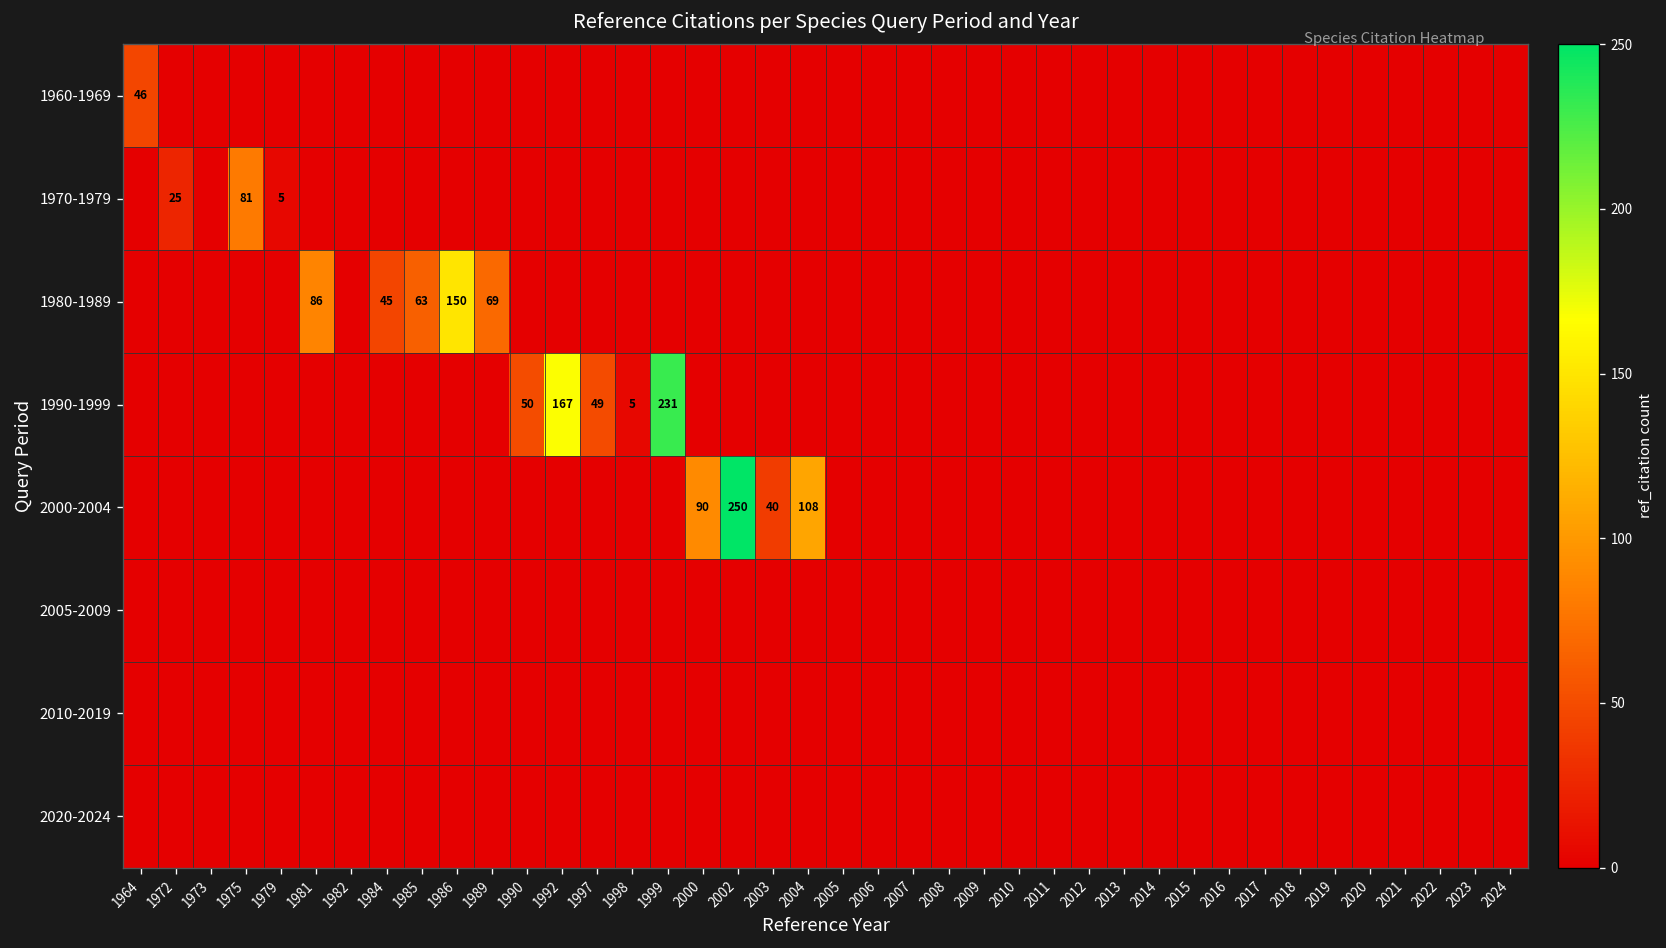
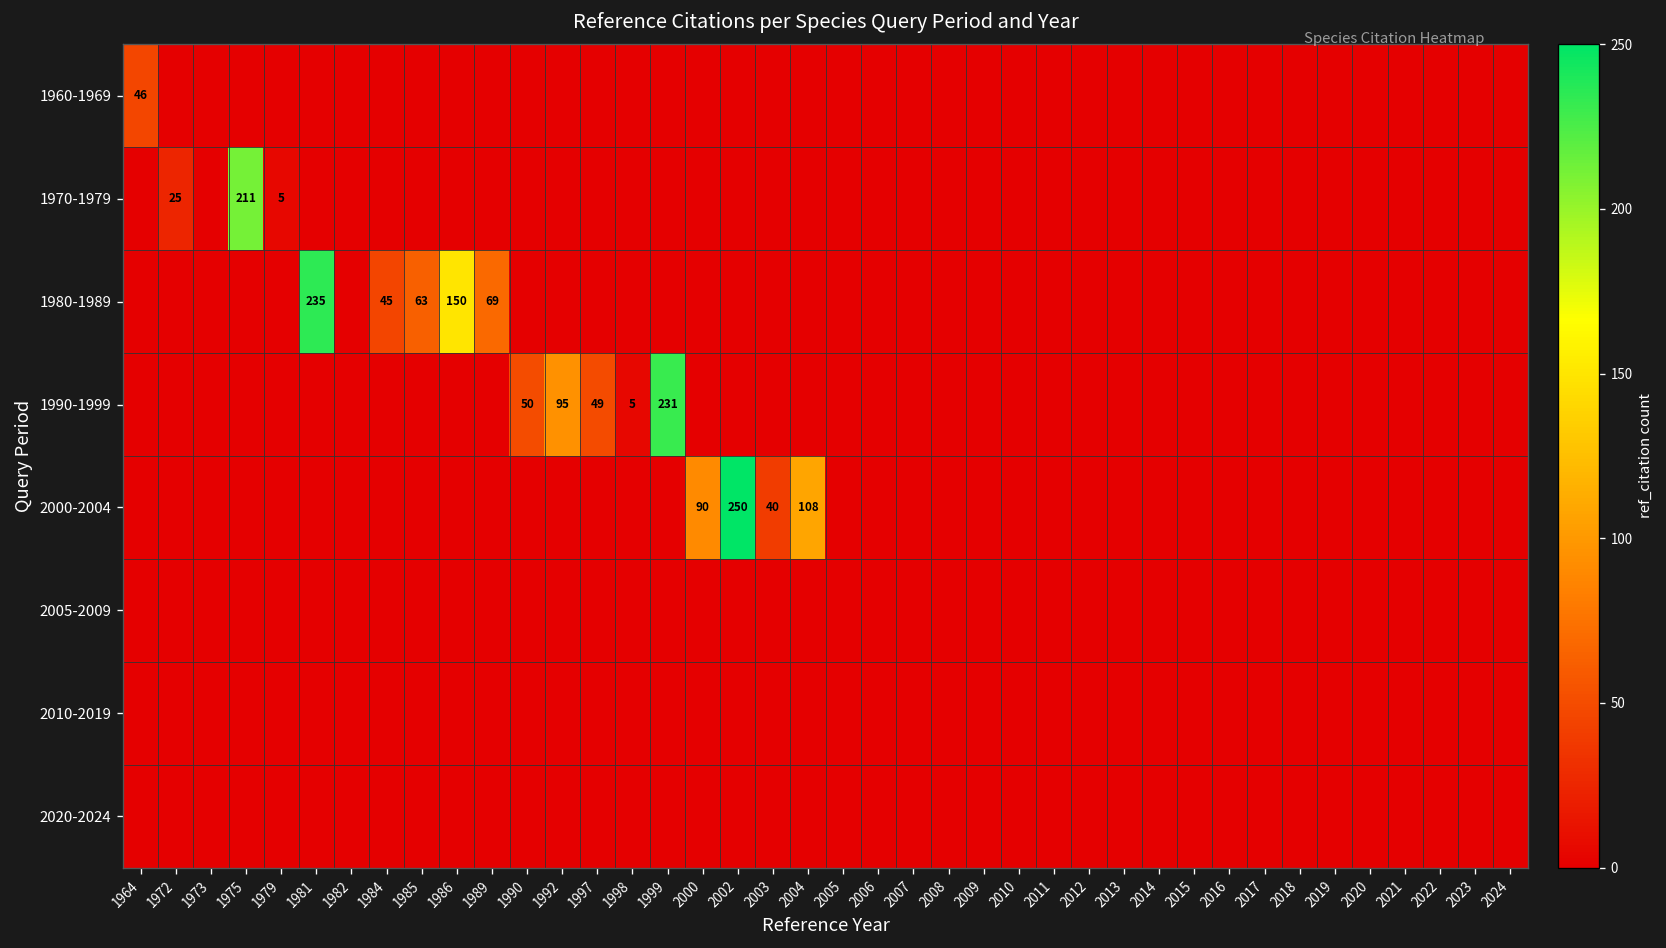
1970-1979, 1975: 81 -> 211
1980-1989, 1981: 86 -> 235
1990-1999, 1992: 167 -> 95
